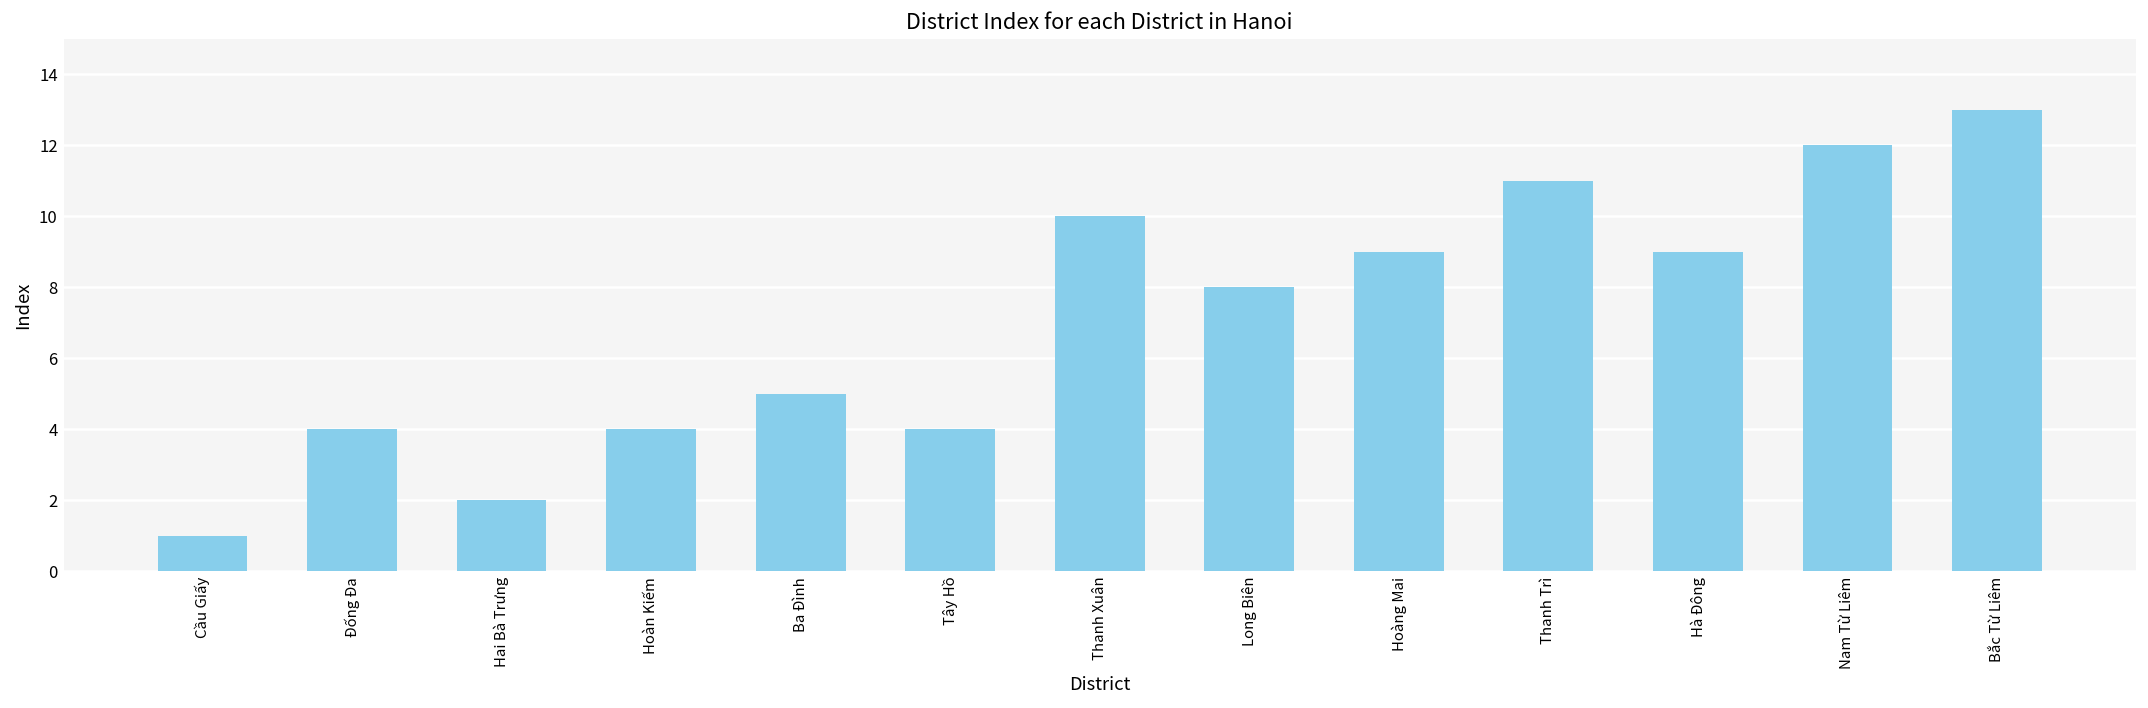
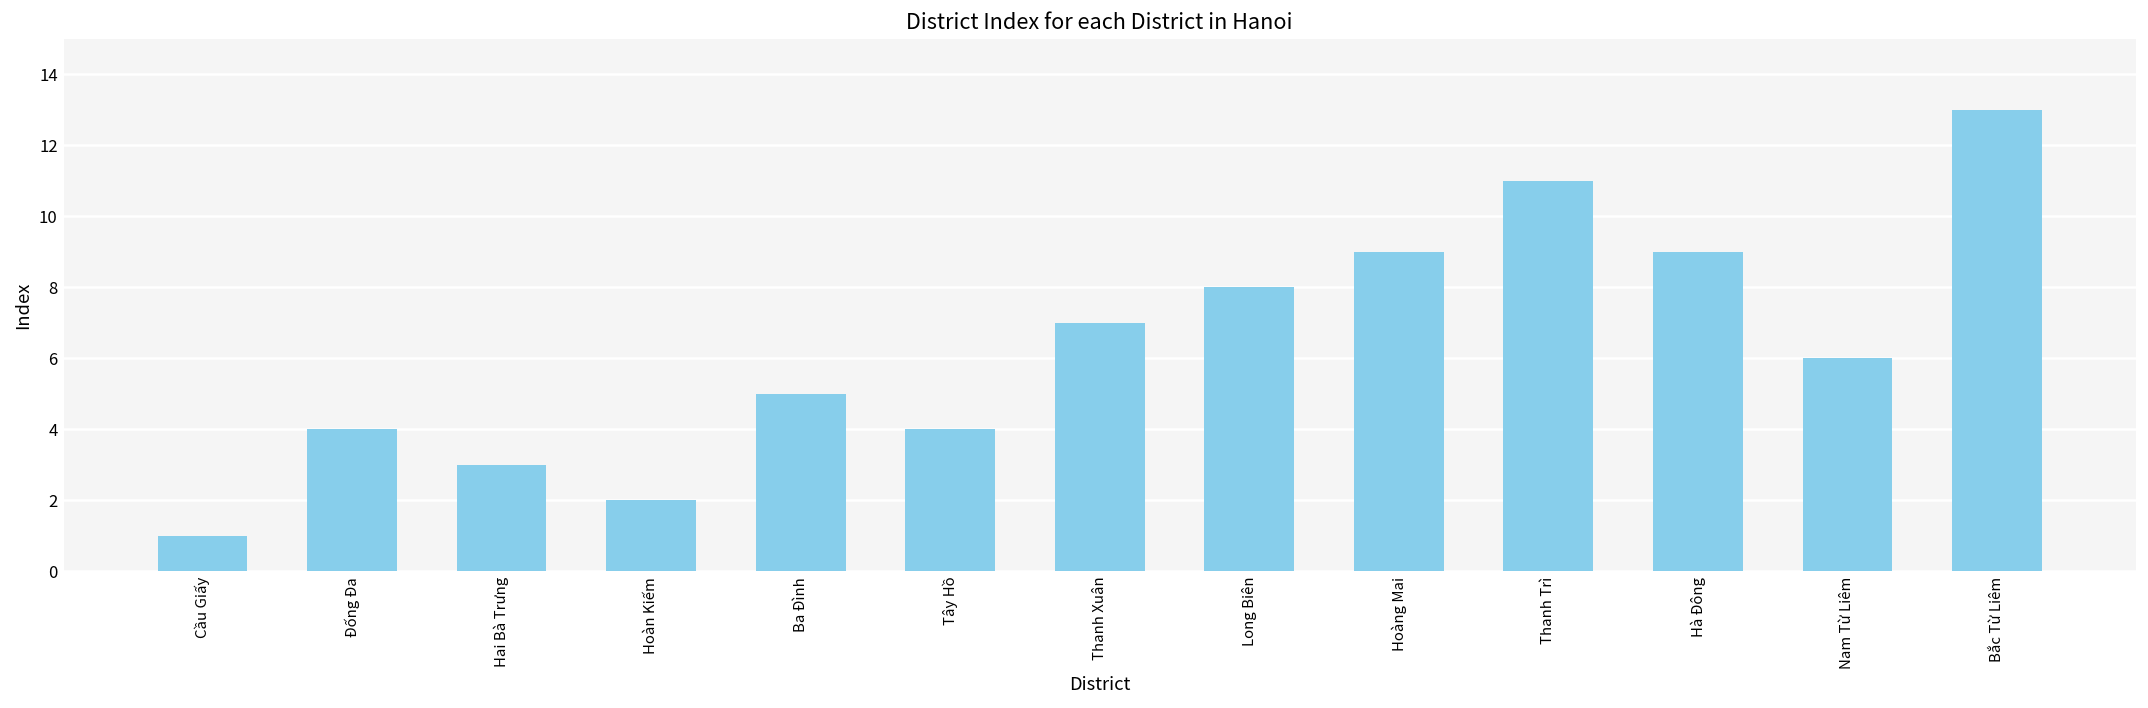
Hai Bà Trưng: 2 -> 3
Hoàn Kiếm: 4 -> 2
Thanh Xuân: 10 -> 7
Nam Từ Liêm: 12 -> 6
